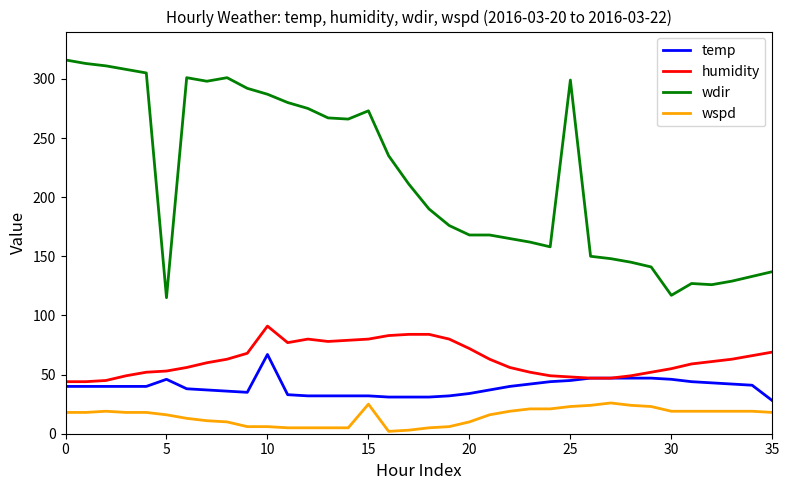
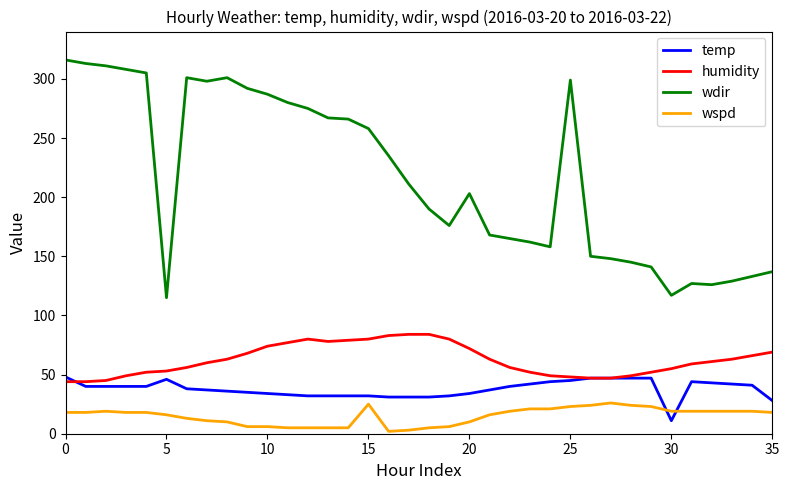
temp, 0: 40 -> 48
temp, 10: 67 -> 34
humidity, 10: 91 -> 74
wdir, 15: 273 -> 258
wdir, 20: 168 -> 203
temp, 30: 46 -> 11
